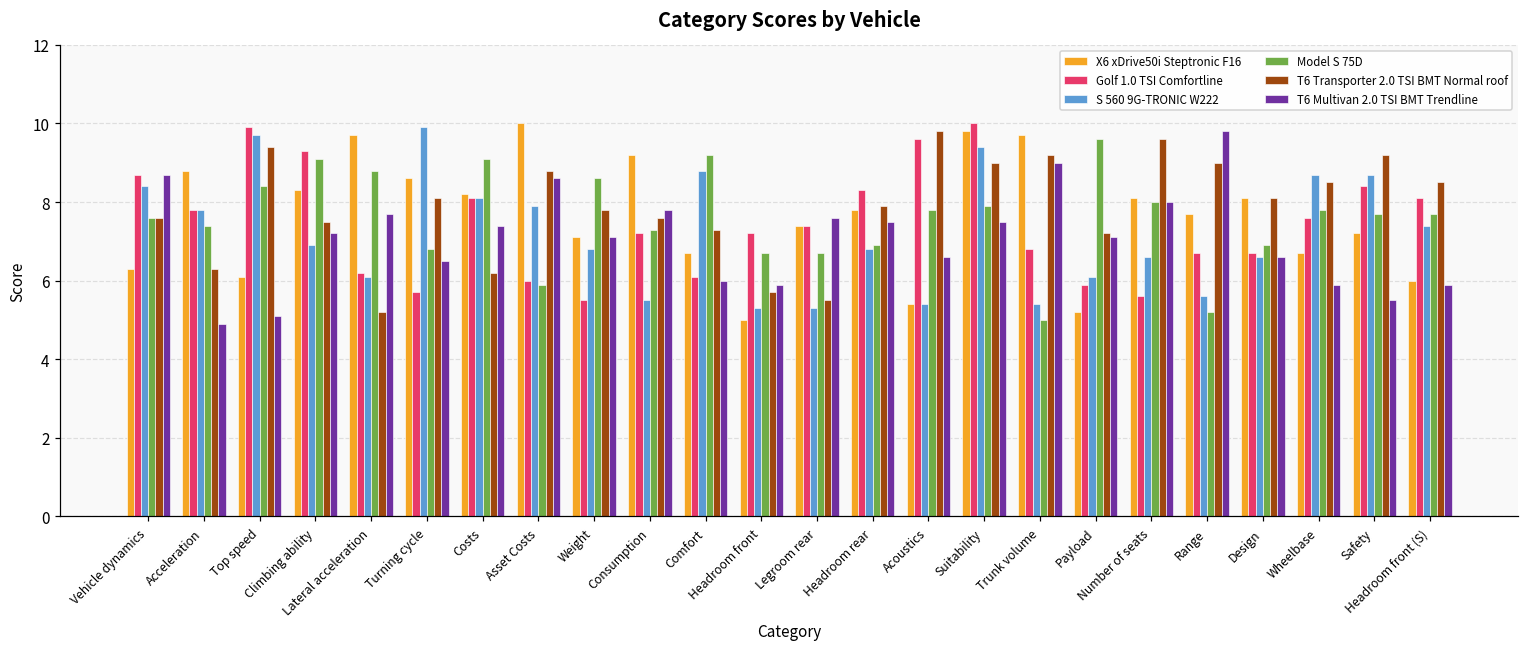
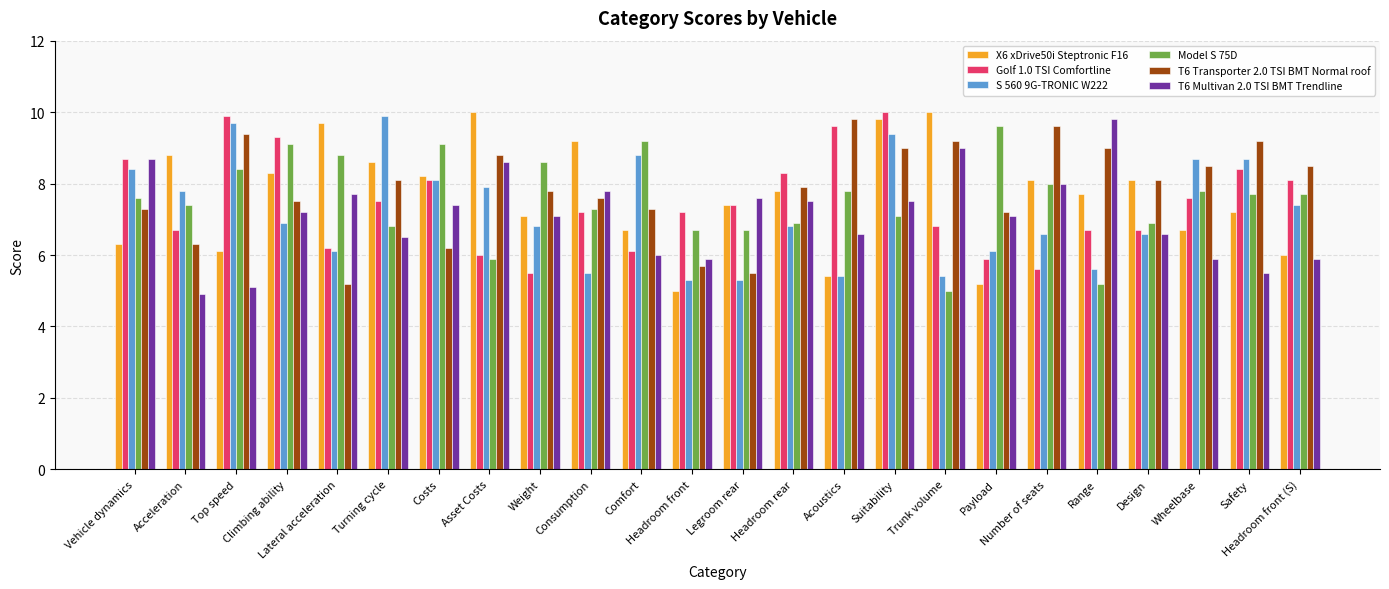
T6 Transporter 2.0 TSI BMT Normal roof, Vehicle dynamics: 7.6 -> 7.3
Golf 1.0 TSI Comfortline, Acceleration: 7.8 -> 6.7
Golf 1.0 TSI Comfortline, Turning cycle: 5.7 -> 7.5
Model S 75D, Suitability: 7.9 -> 7.1
X6 xDrive50i Steptronic F16, Trunk volume: 9.7 -> 10.0
